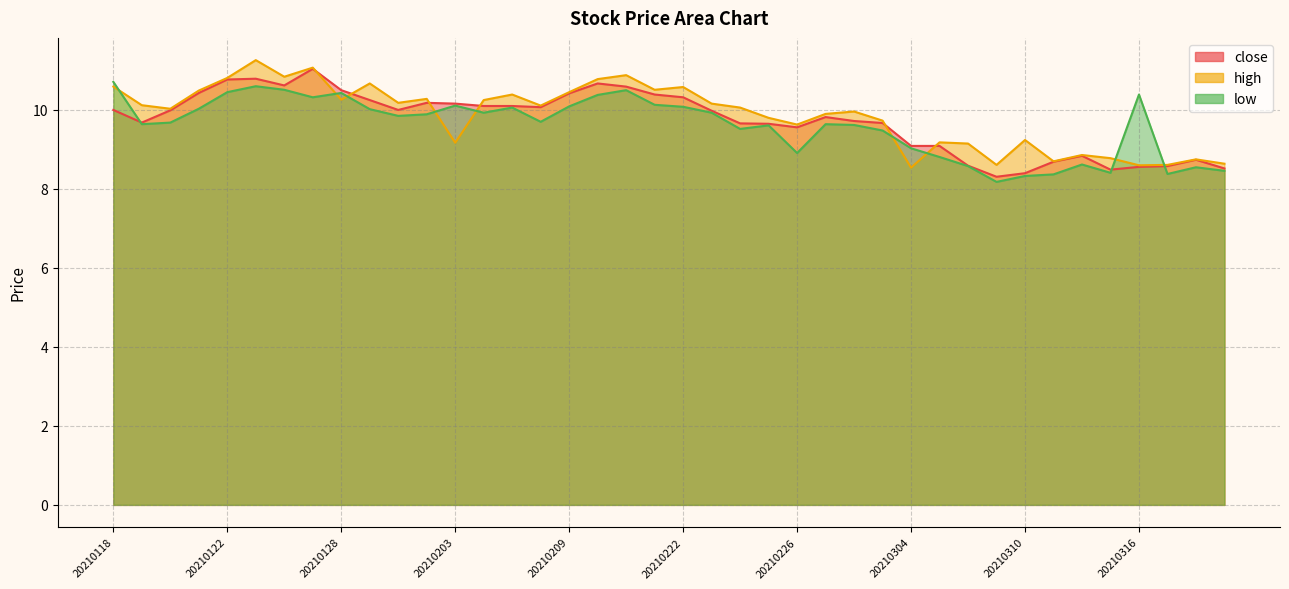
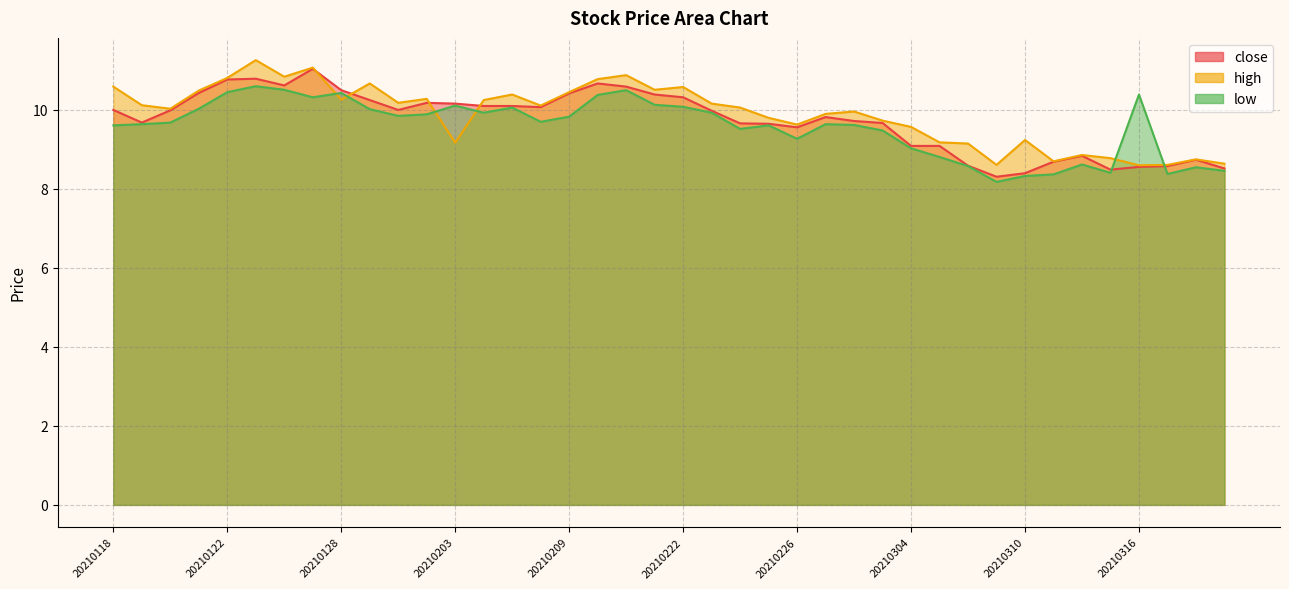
low, 20210118: 10.7 -> 9.6
low, 20210209: 10.1 -> 9.8
low, 20210226: 8.9 -> 9.3
high, 20210304: 8.5 -> 9.6
